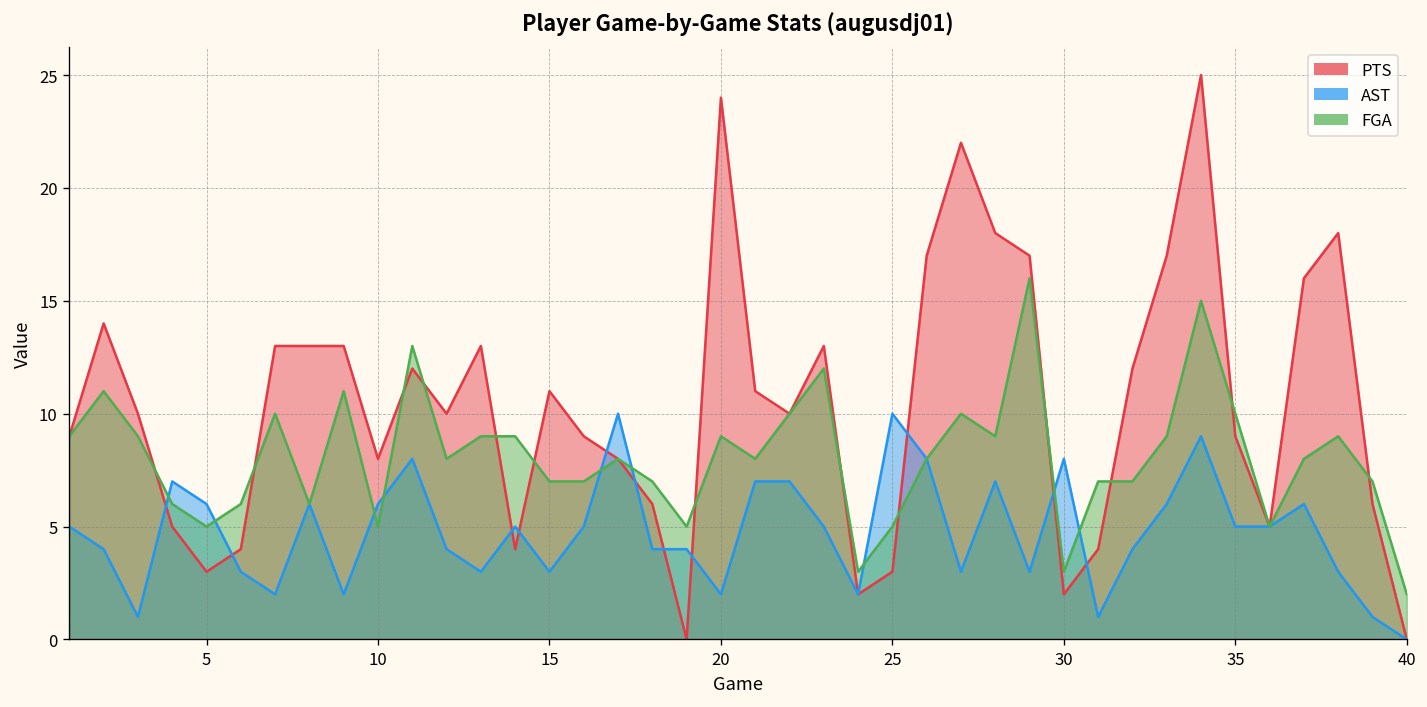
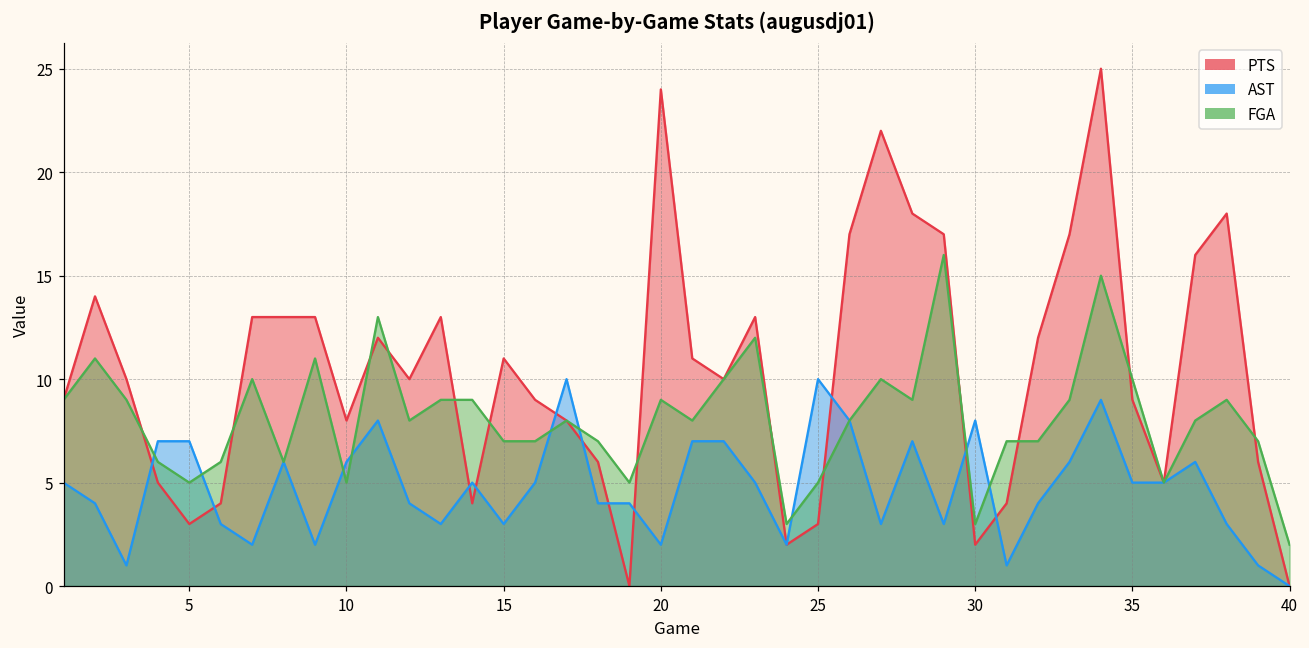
AST, 5: 6 -> 7
